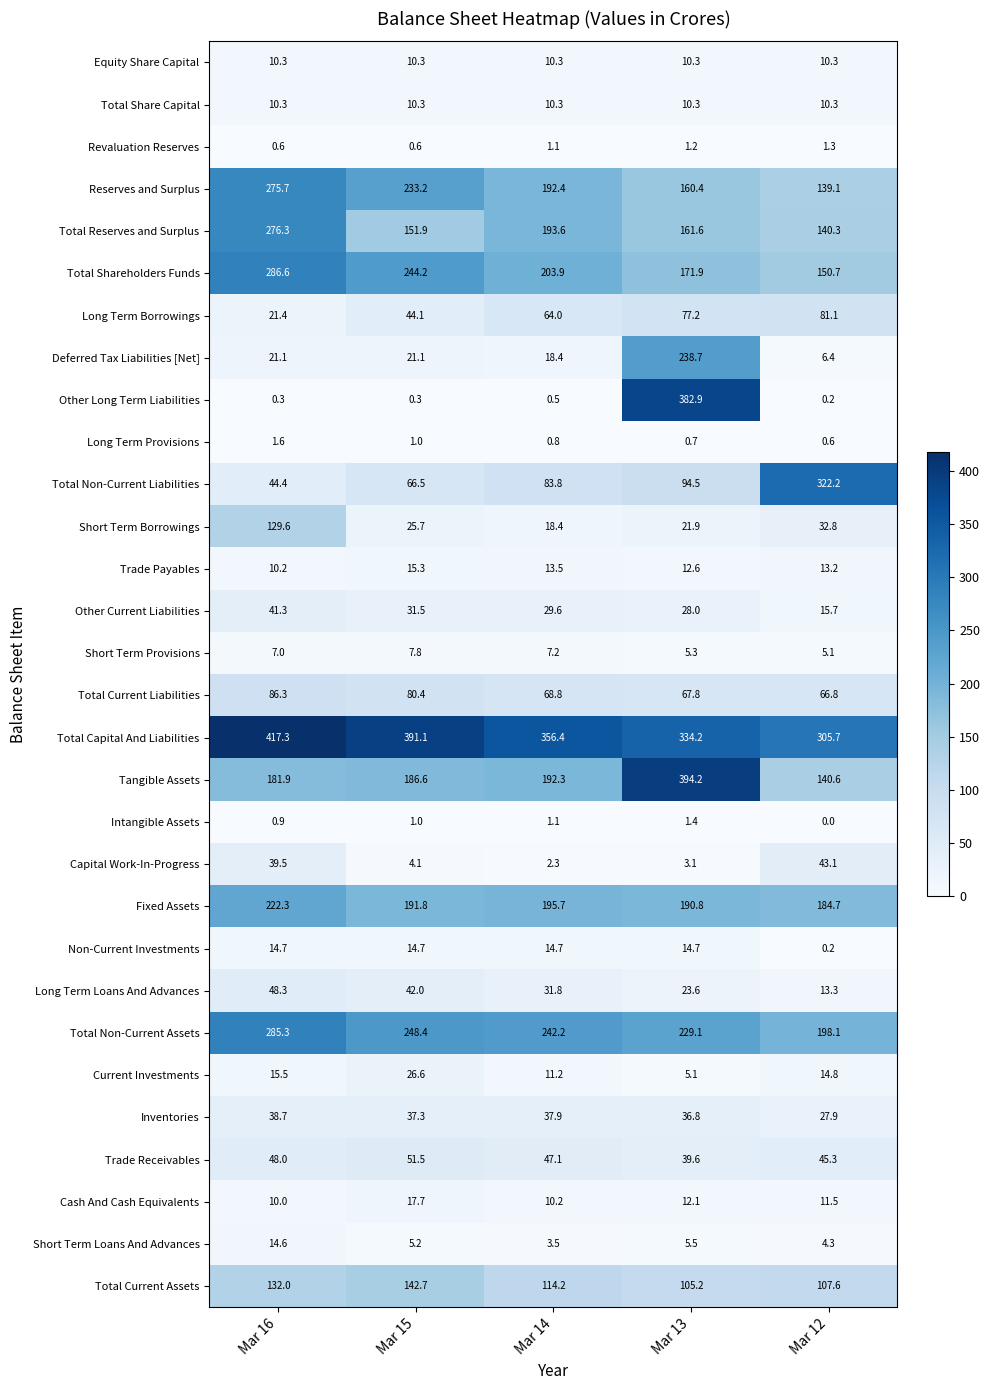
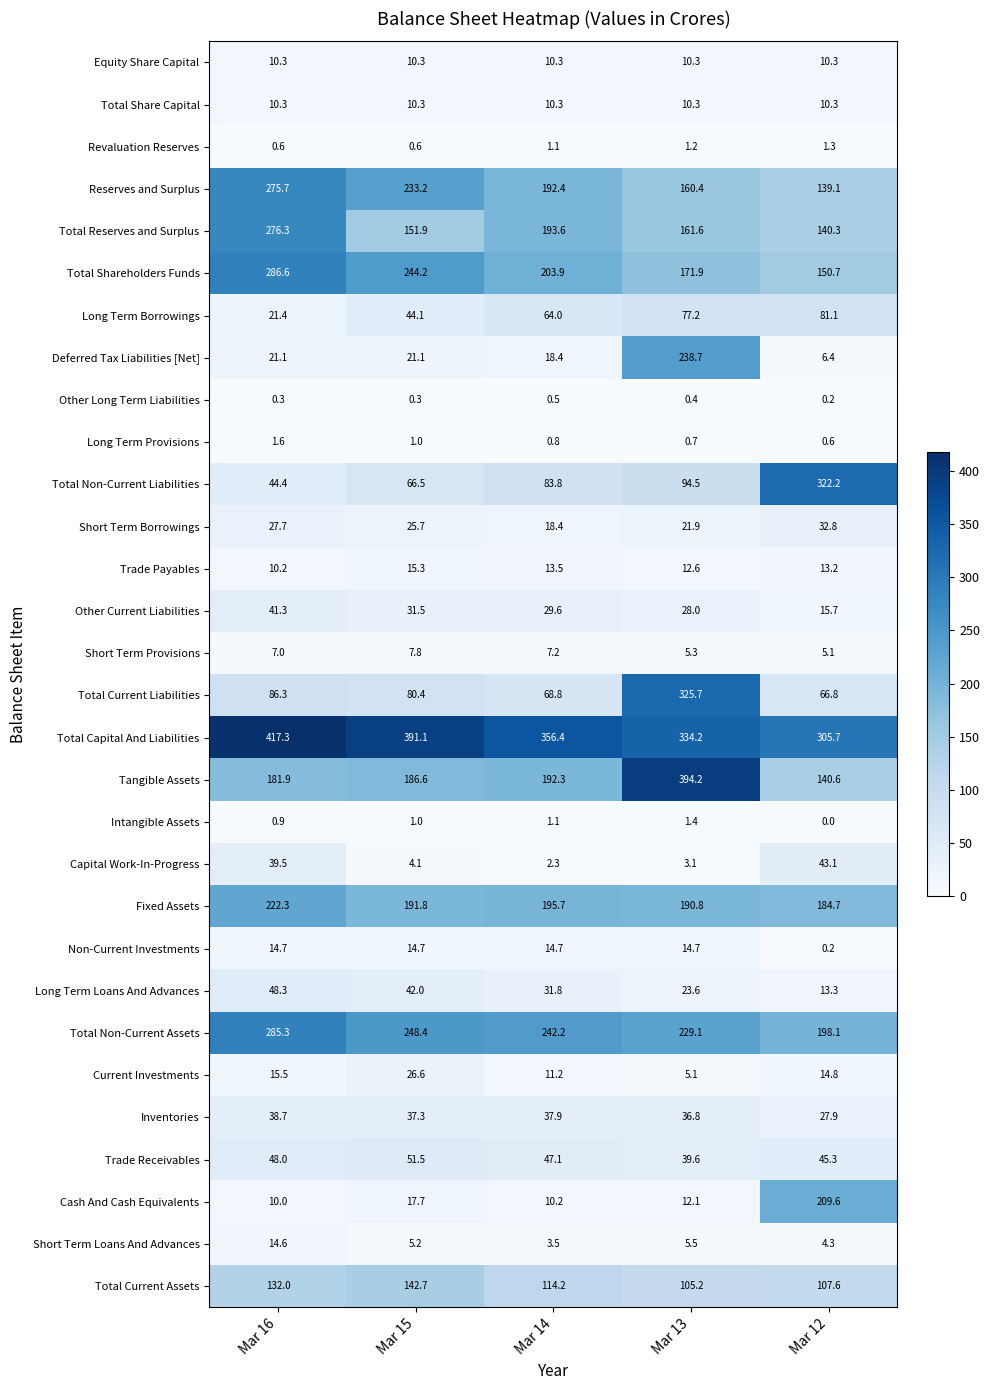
Other Long Term Liabilities, Mar 13: 382.9 -> 0.4
Short Term Borrowings, Mar 16: 129.6 -> 27.7
Total Current Liabilities, Mar 13: 67.8 -> 325.7
Cash And Cash Equivalents, Mar 12: 11.5 -> 209.6
